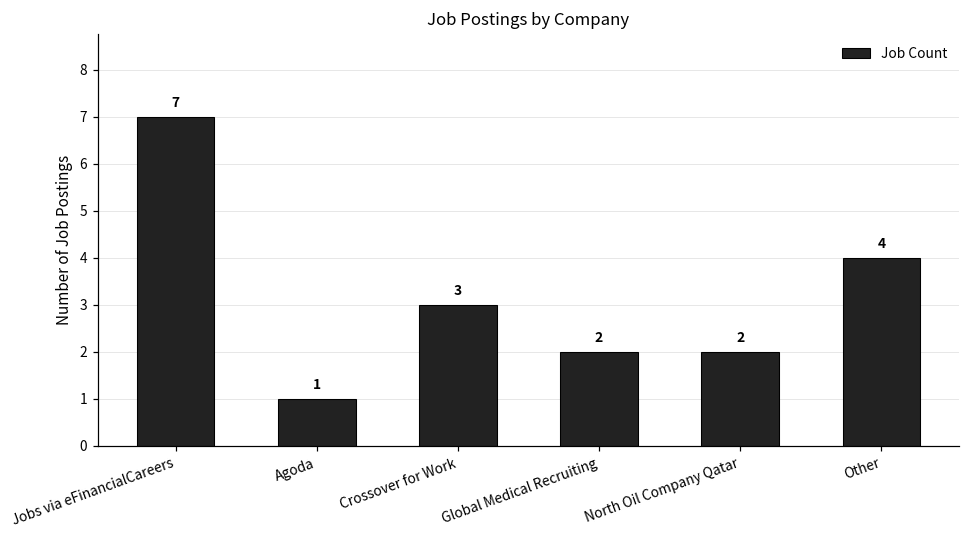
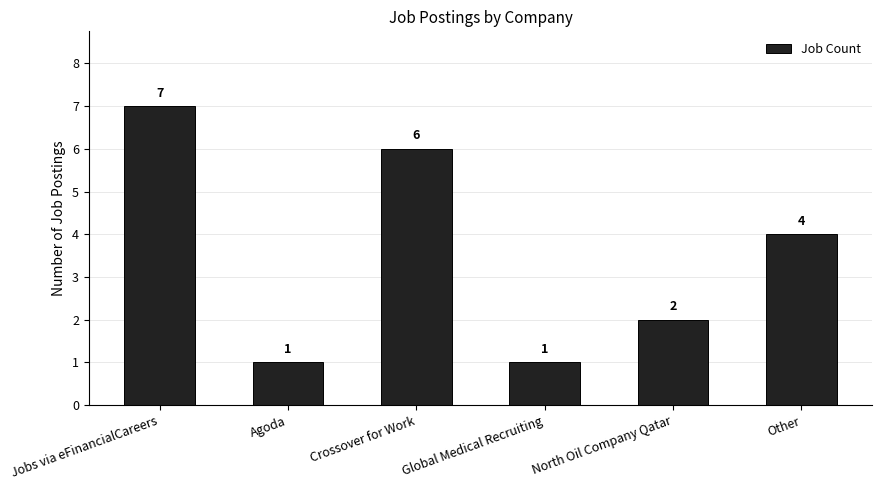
Crossover for Work: 3 -> 6
Global Medical Recruiting: 2 -> 1
